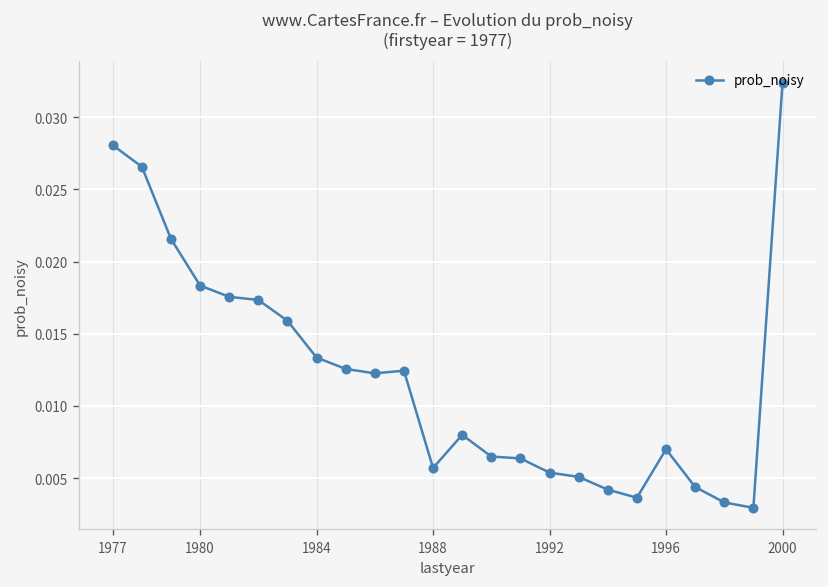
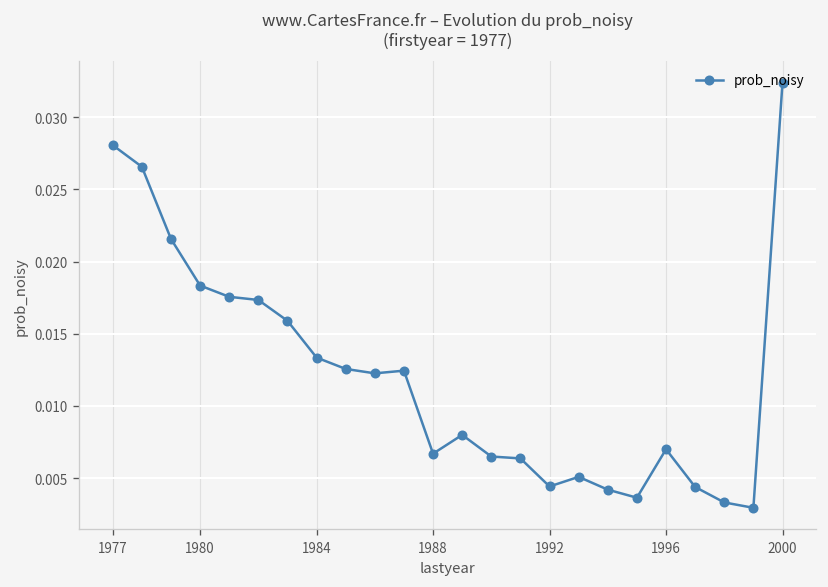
1988: 0.0057 -> 0.0067
1992: 0.0054 -> 0.0044
